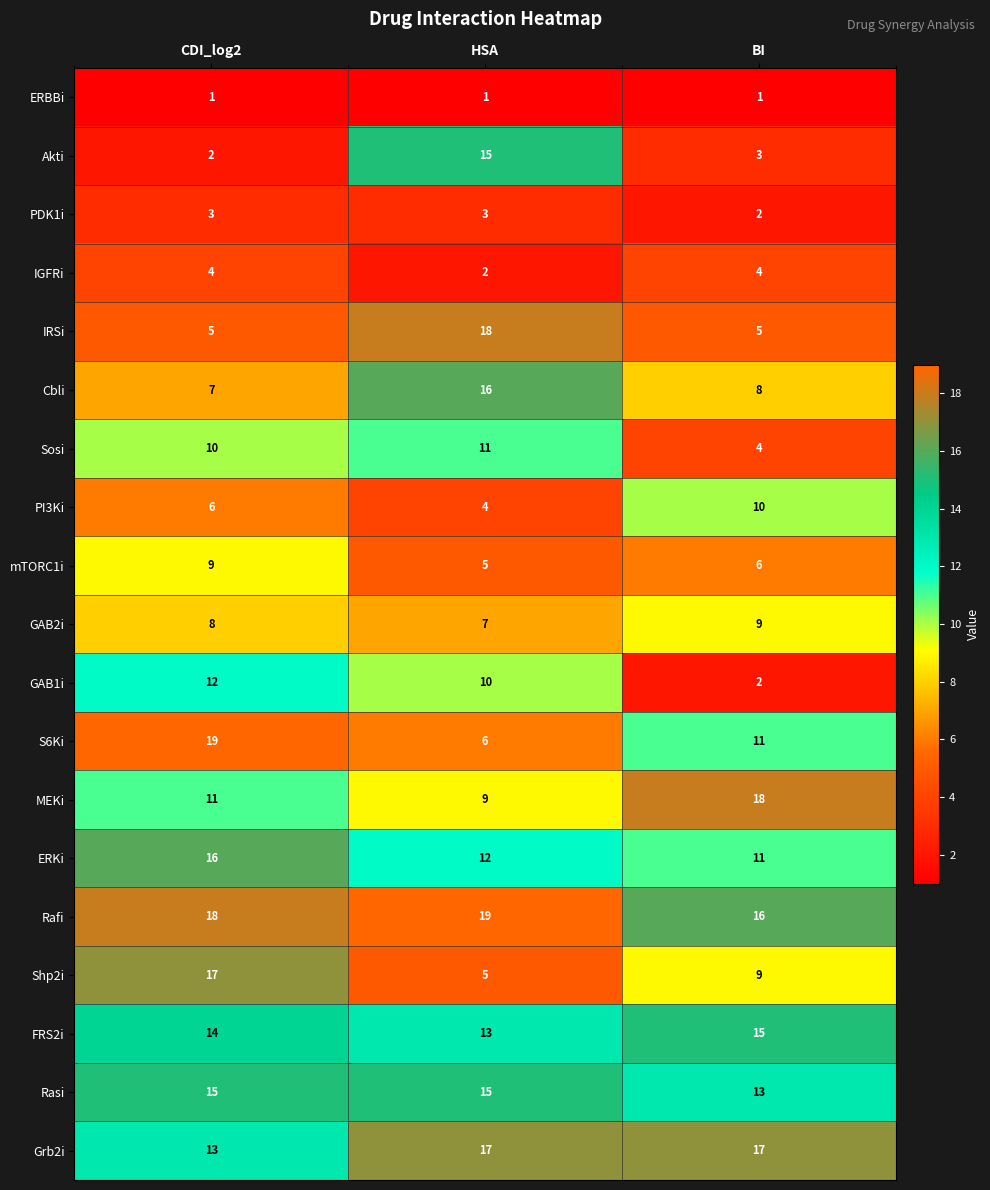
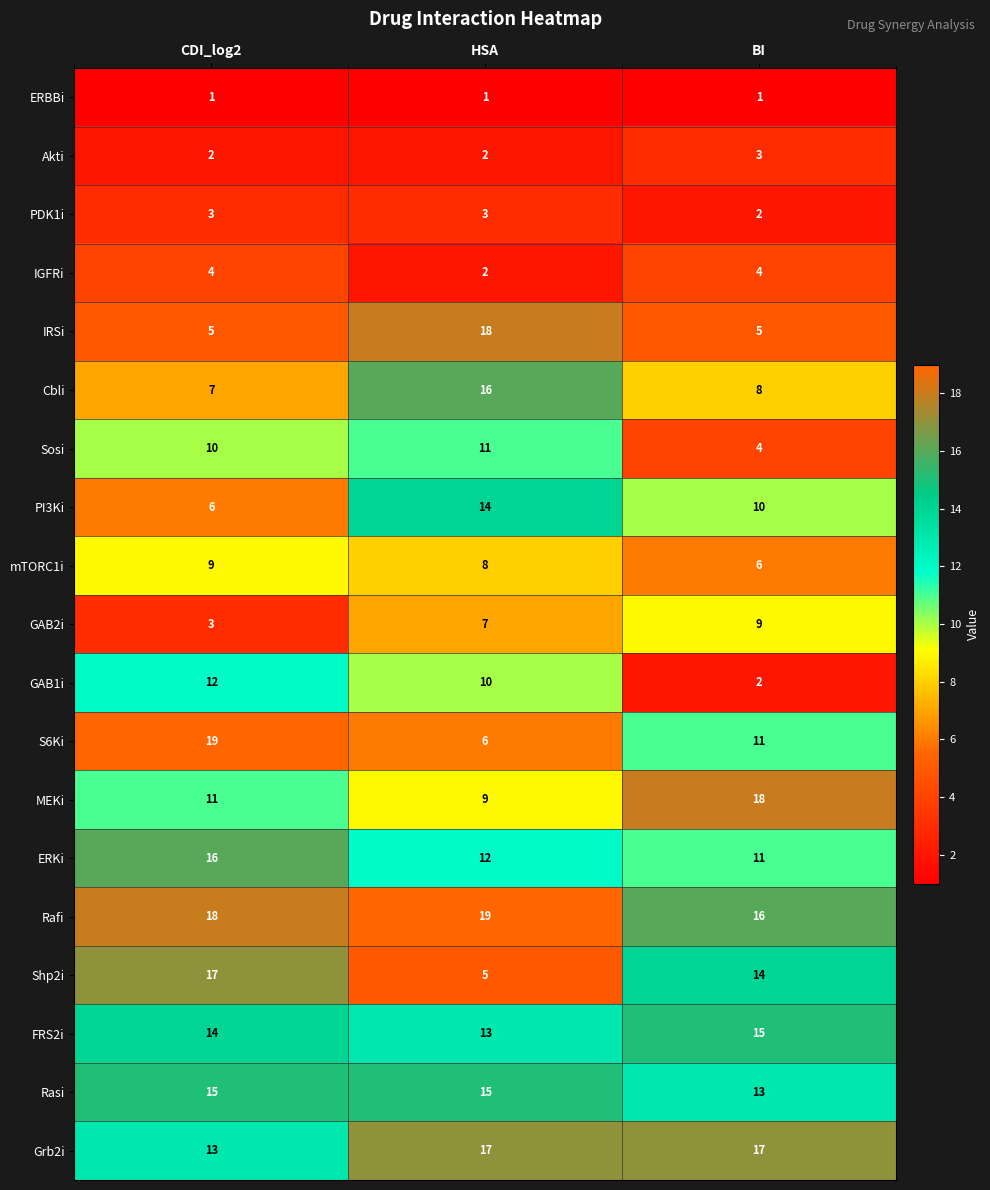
Akti, HSA: 15 -> 2
PI3Ki, HSA: 4 -> 14
mTORC1i, HSA: 5 -> 8
GAB2i, CDI_log2: 8 -> 3
Shp2i, BI: 9 -> 14
